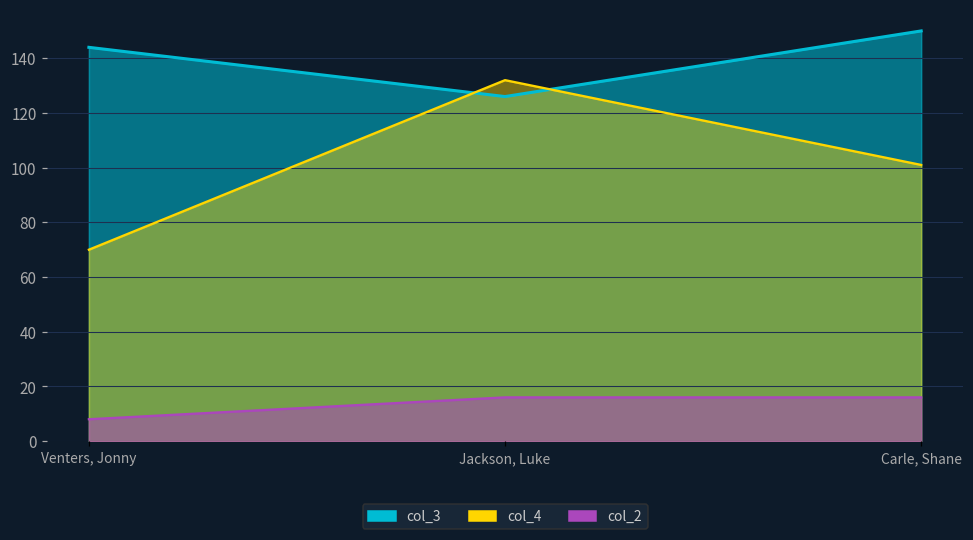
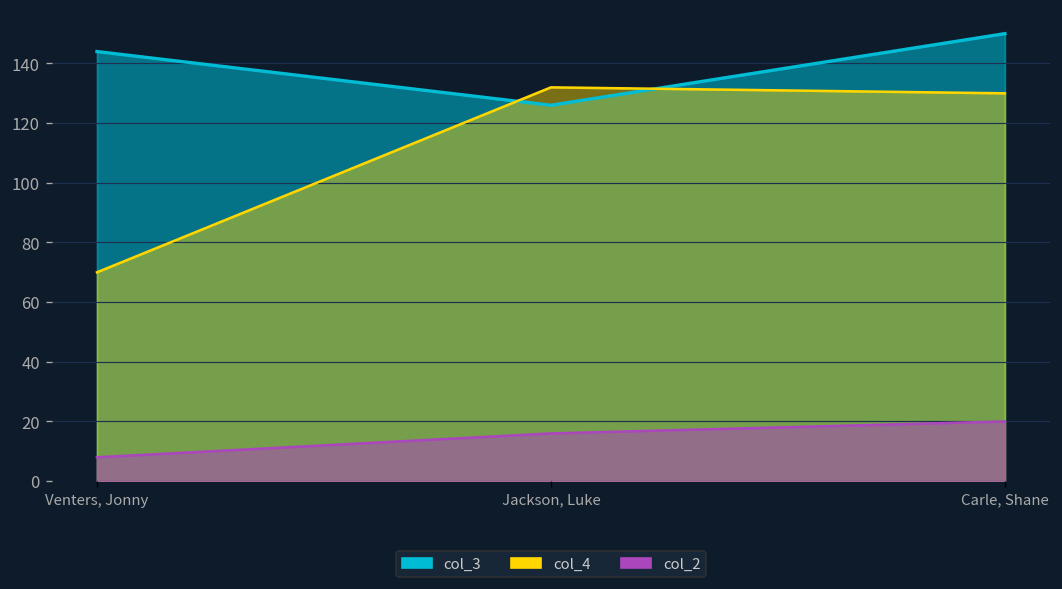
col_4, Carle, Shane: 101 -> 130
col_2, Carle, Shane: 16 -> 20
